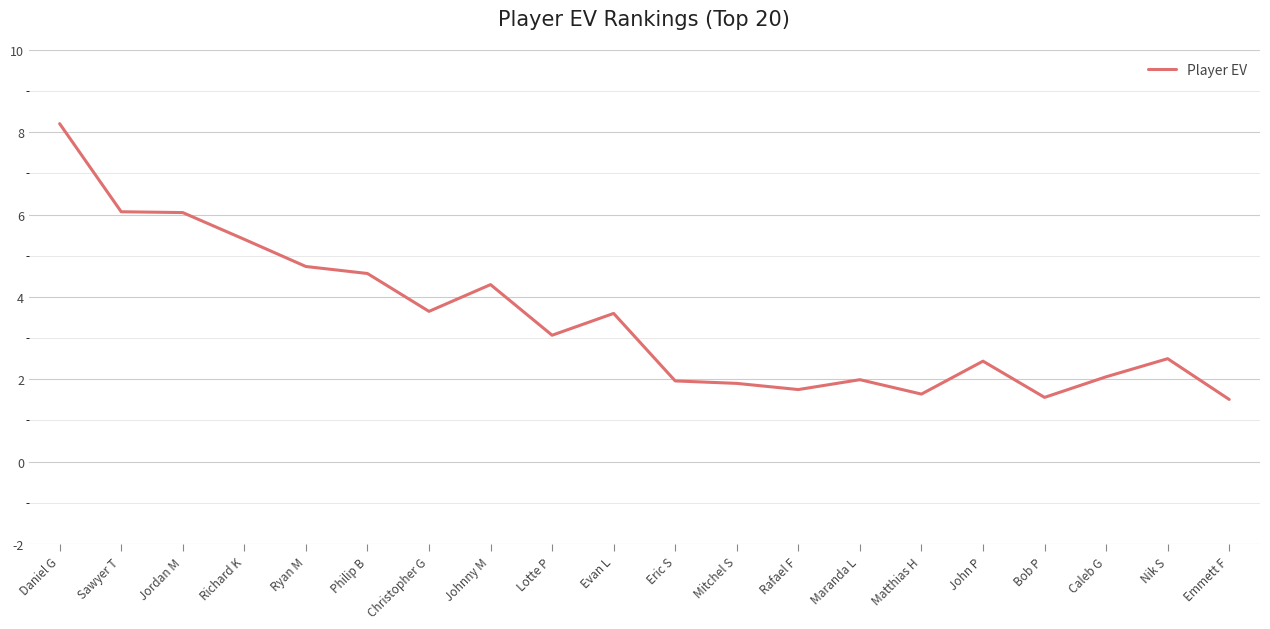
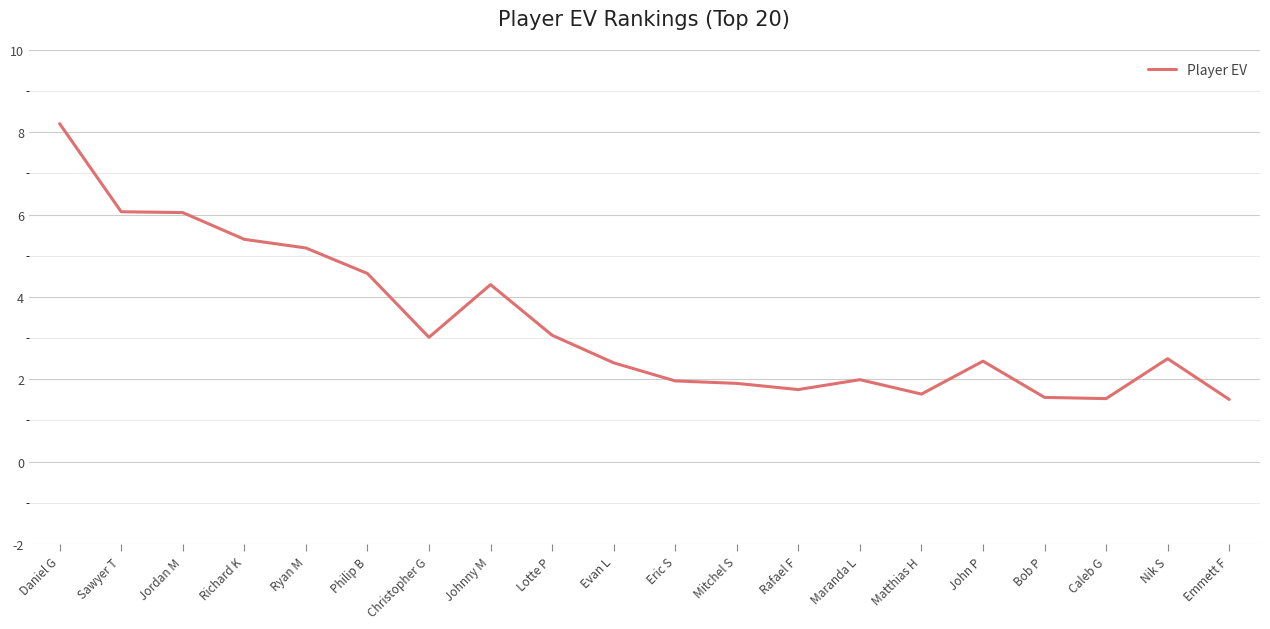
Ryan M: 4.7 -> 5.2
Christopher G: 3.7 -> 3.0
Evan L: 3.6 -> 2.4
Caleb G: 2.1 -> 1.5
